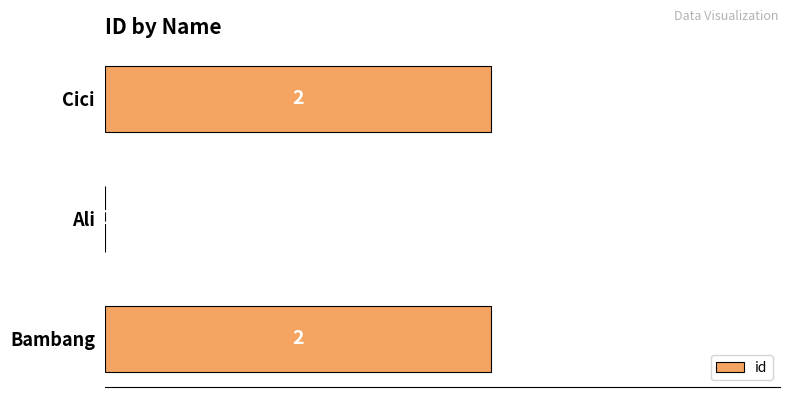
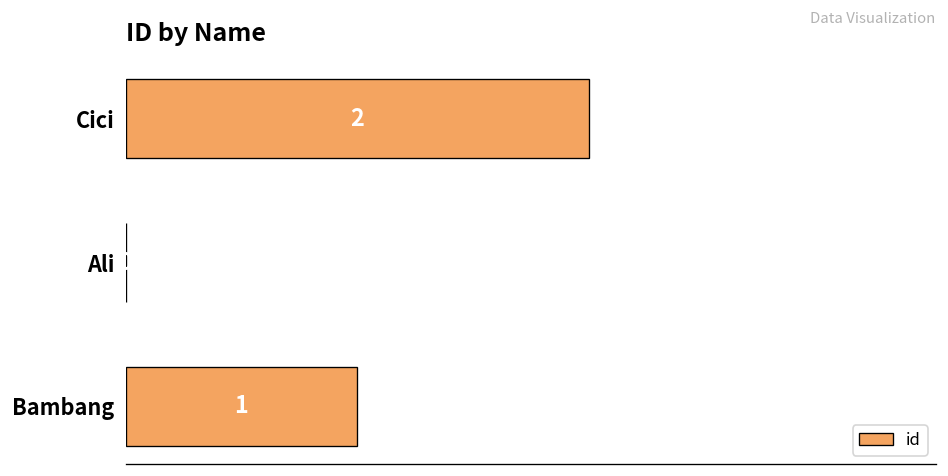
Bambang: 2 -> 1
